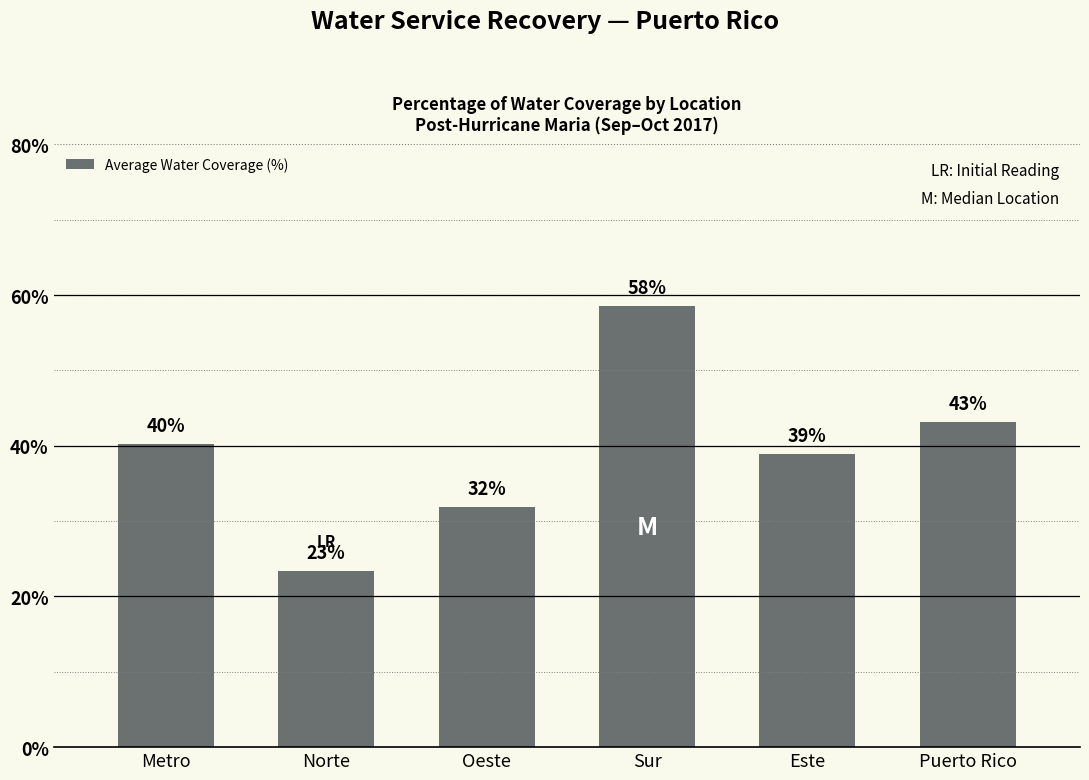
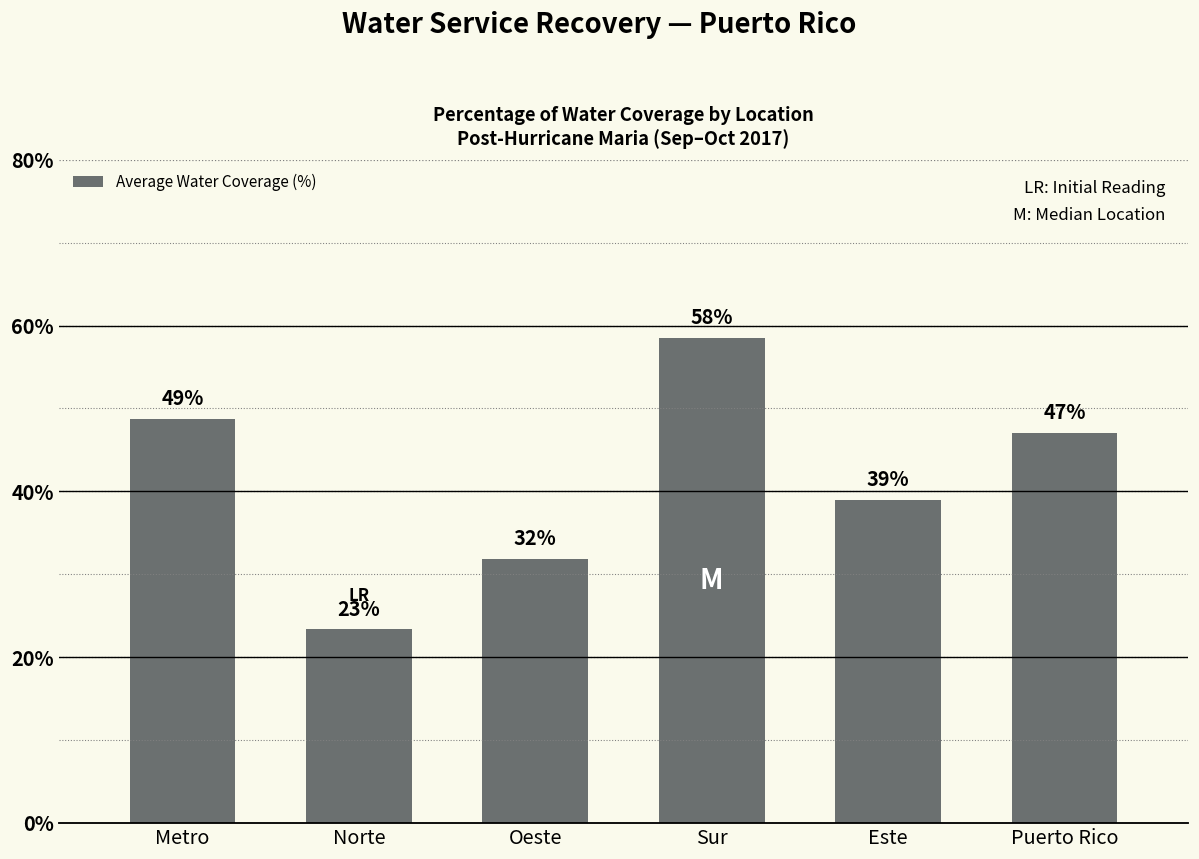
Metro: 40% -> 49%
Puerto Rico: 43% -> 47%
